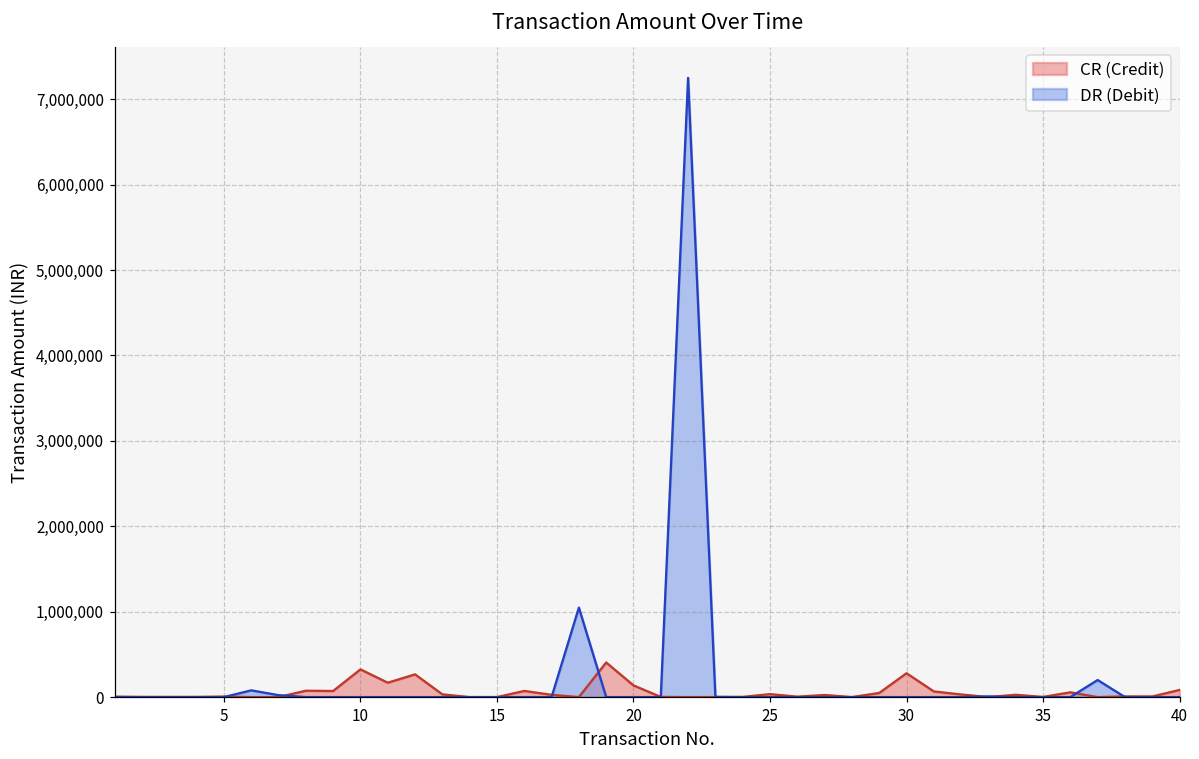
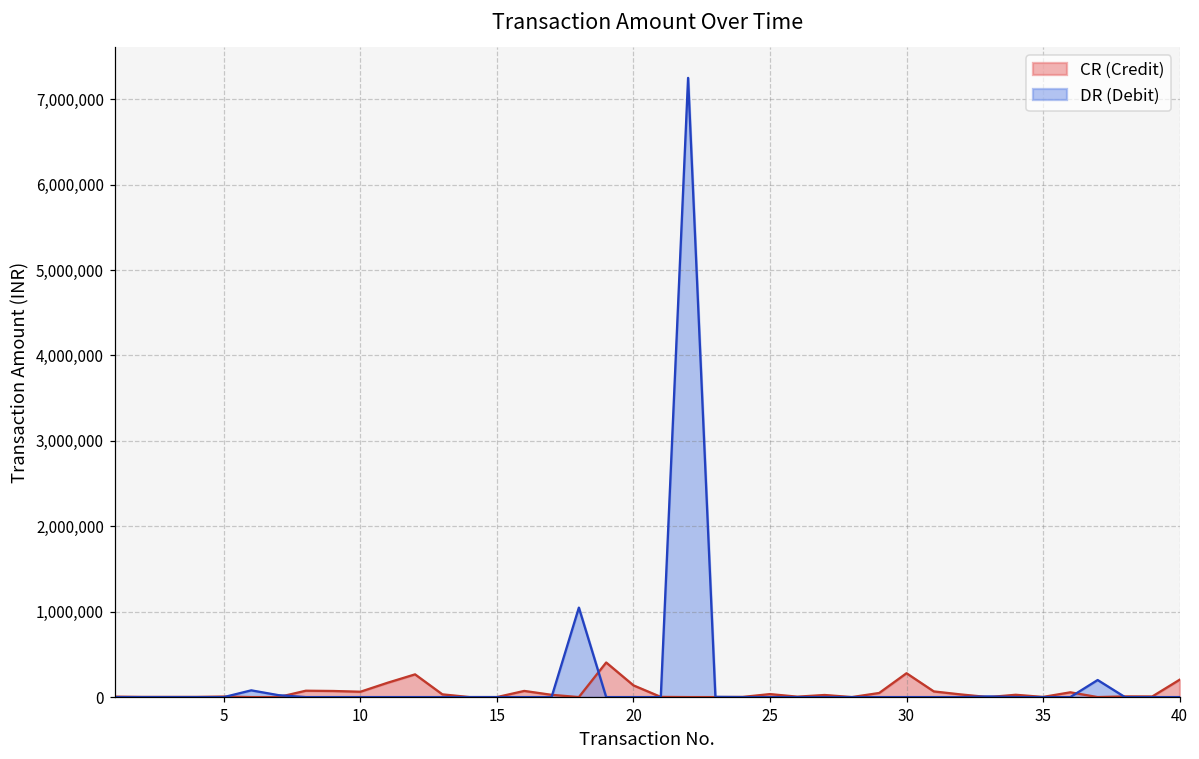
CR (Credit), 10: 300,000 -> 100,000
CR (Credit), 40: 100,000 -> 200,000
